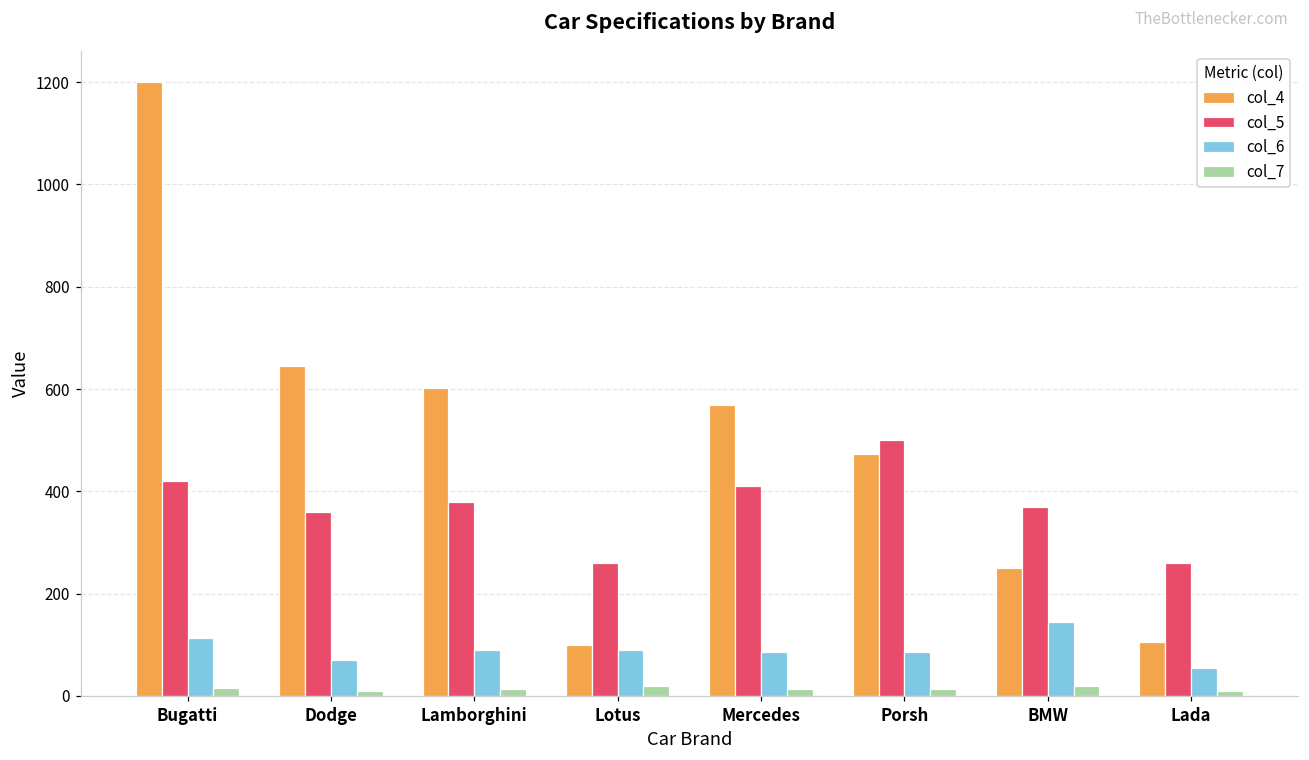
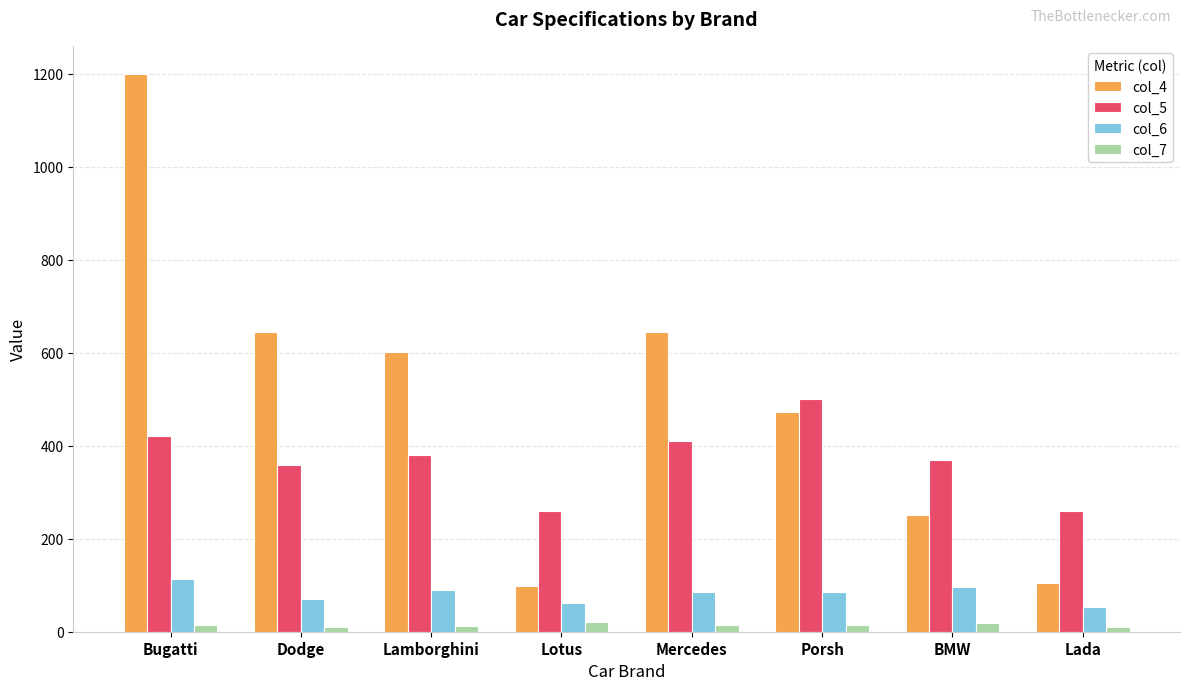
col_6, Lotus: 90 -> 60
col_4, Mercedes: 570 -> 640
col_6, BMW: 140 -> 100
